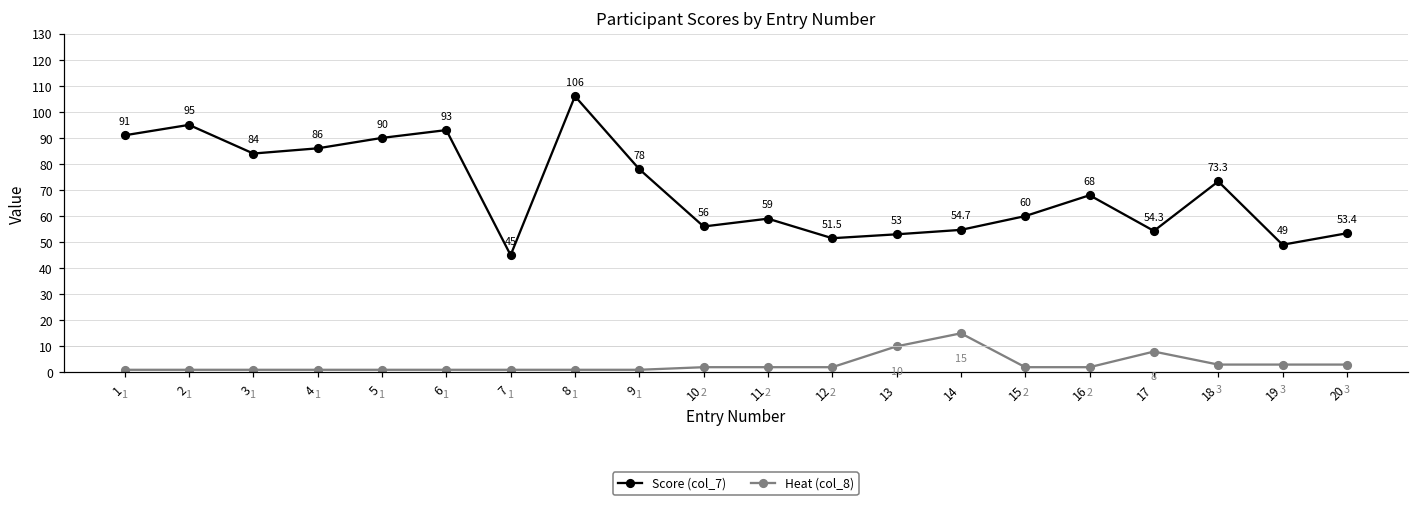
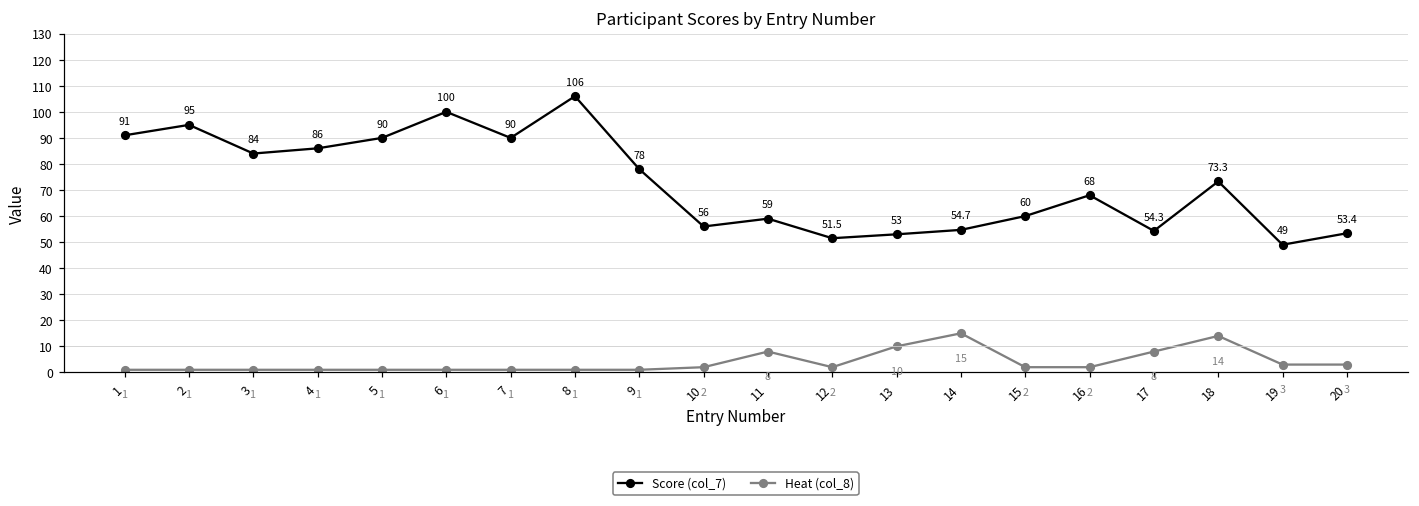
Score (col_7), 6: 93 -> 100
Score (col_7), 7: 45 -> 90
Heat (col_8), 11: 2 -> 8
Heat (col_8), 18: 3 -> 14
